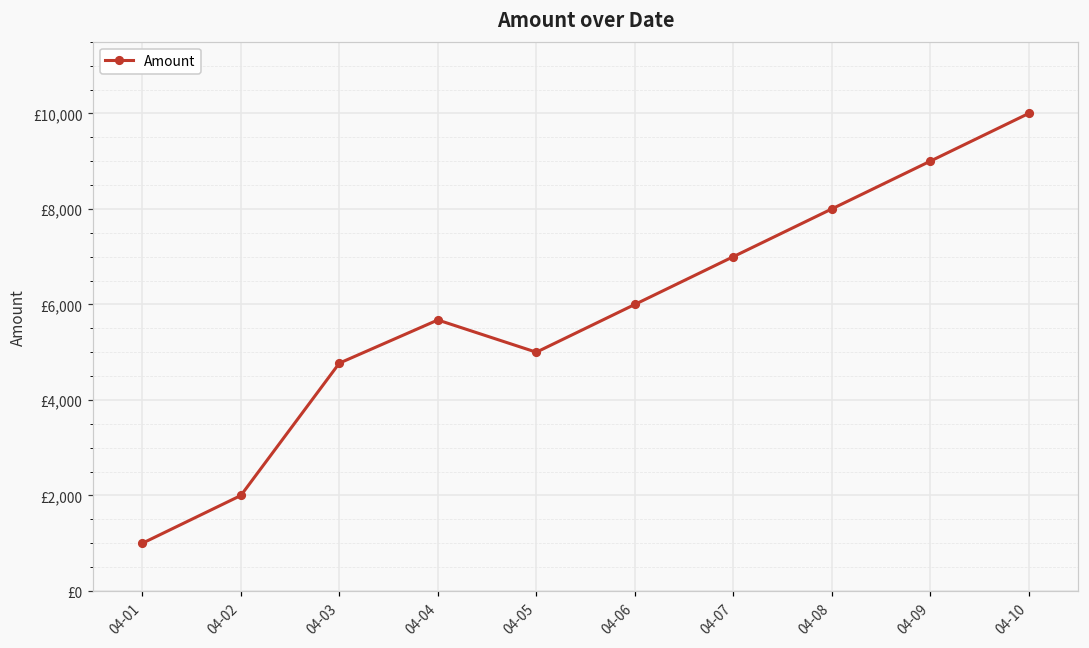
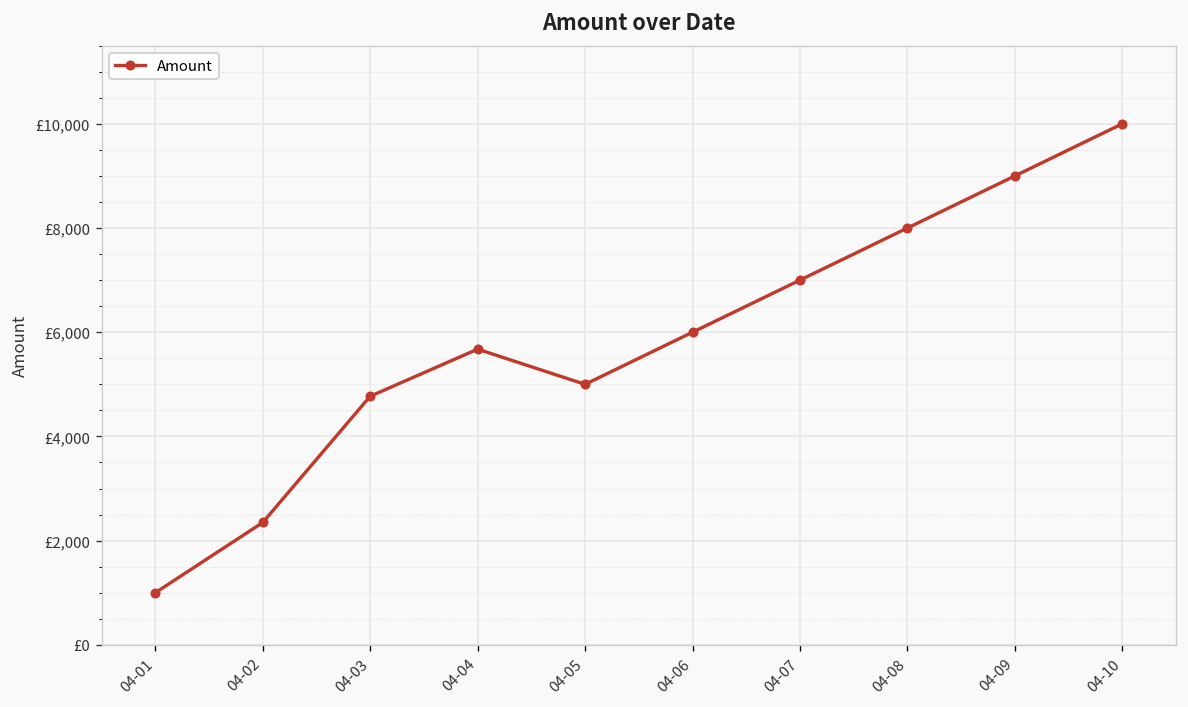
04-02: £2,000 -> £2,300
